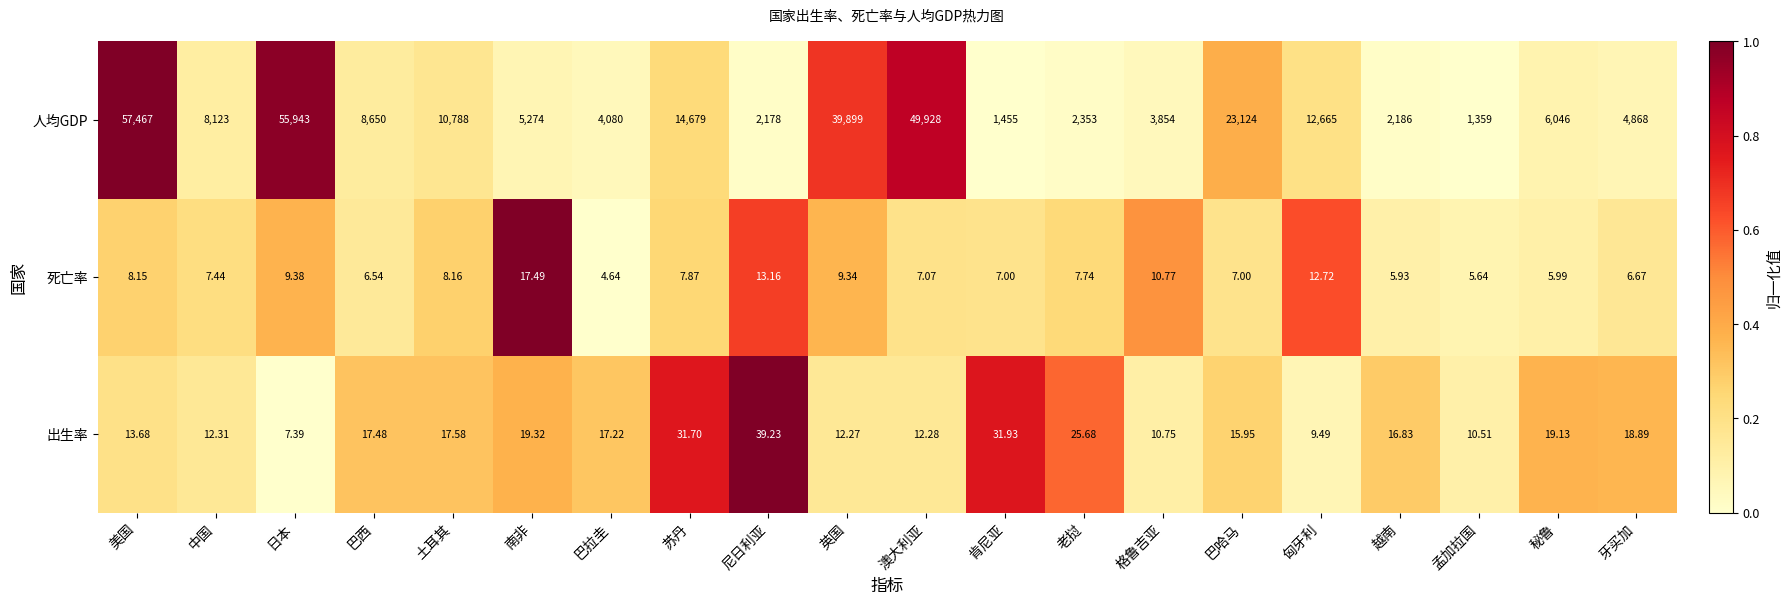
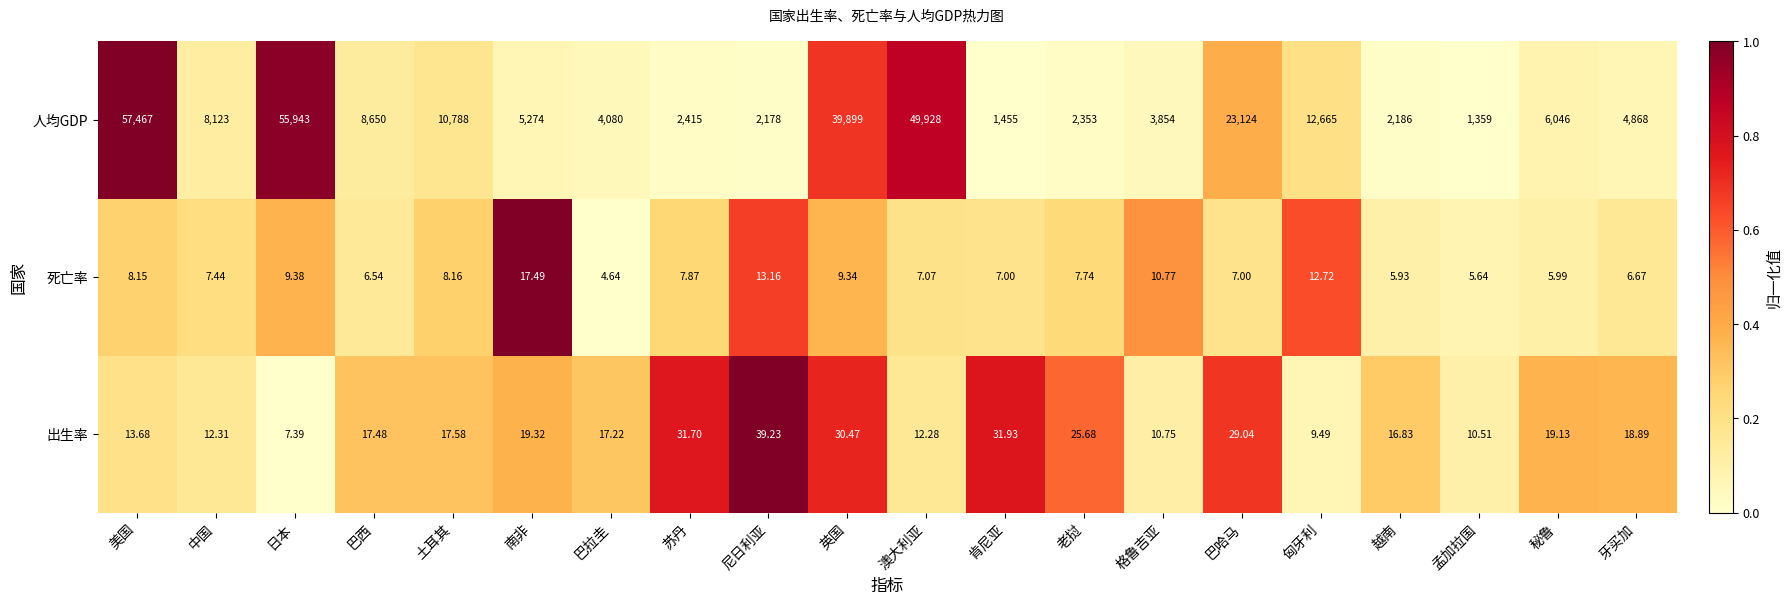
人均GDP, 苏丹: 14,679 -> 2,415
出生率, 英国: 12.27 -> 30.47
出生率, 巴哈马: 15.95 -> 29.04
